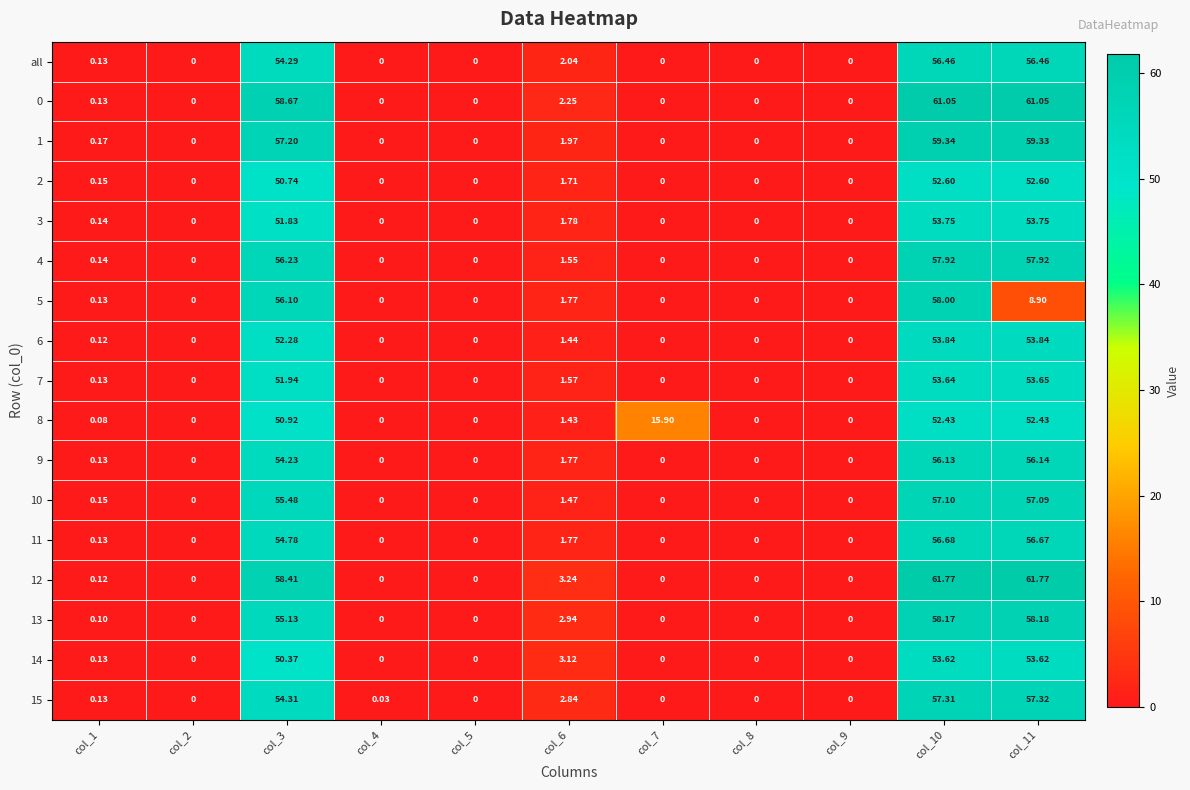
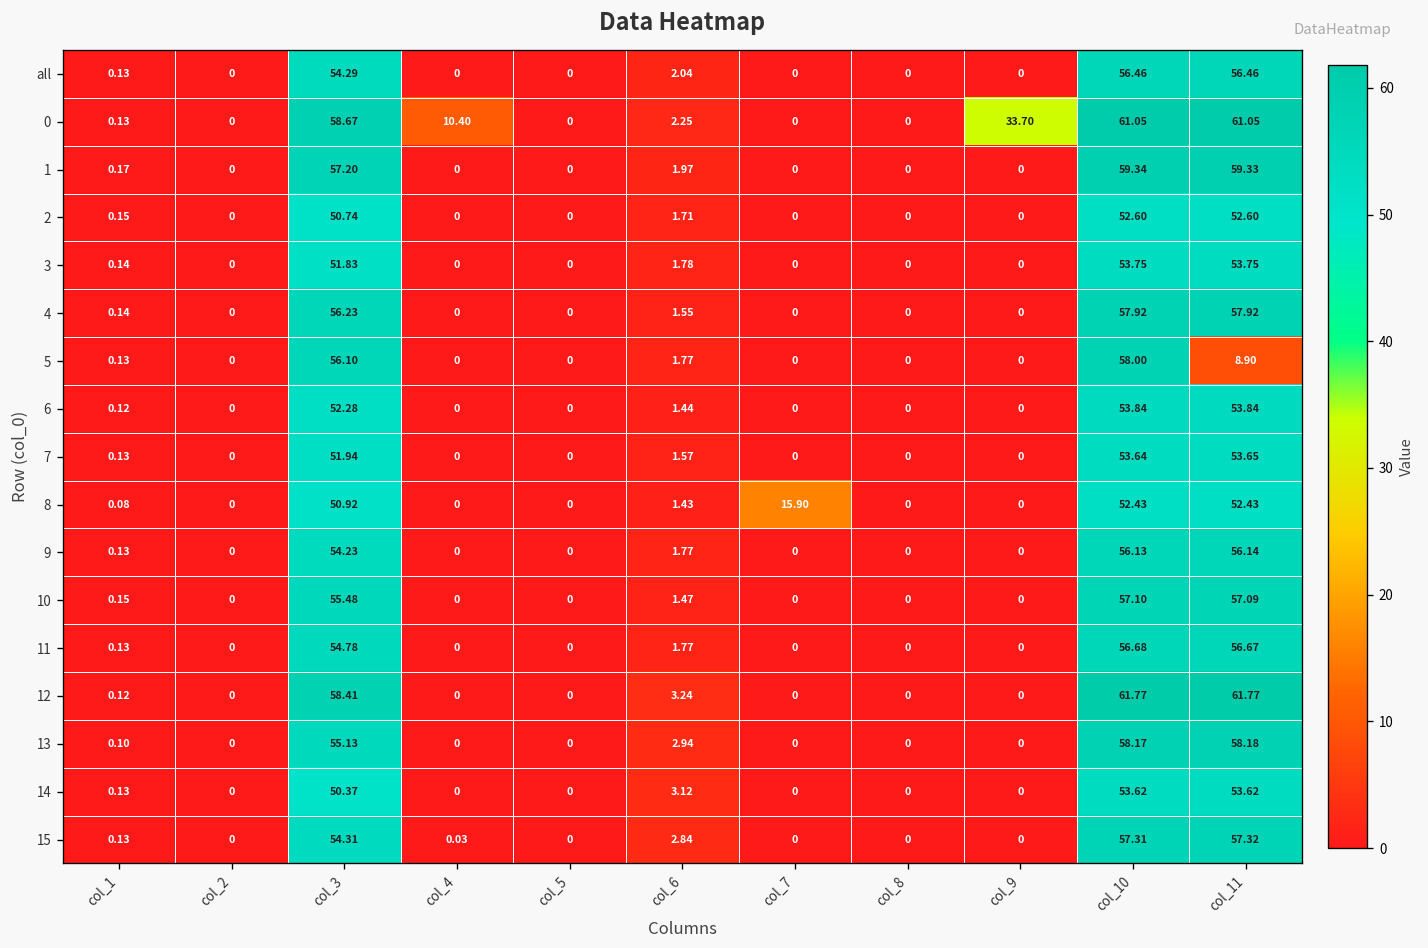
0, col_4: 0 -> 10.40
0, col_9: 0 -> 33.70
